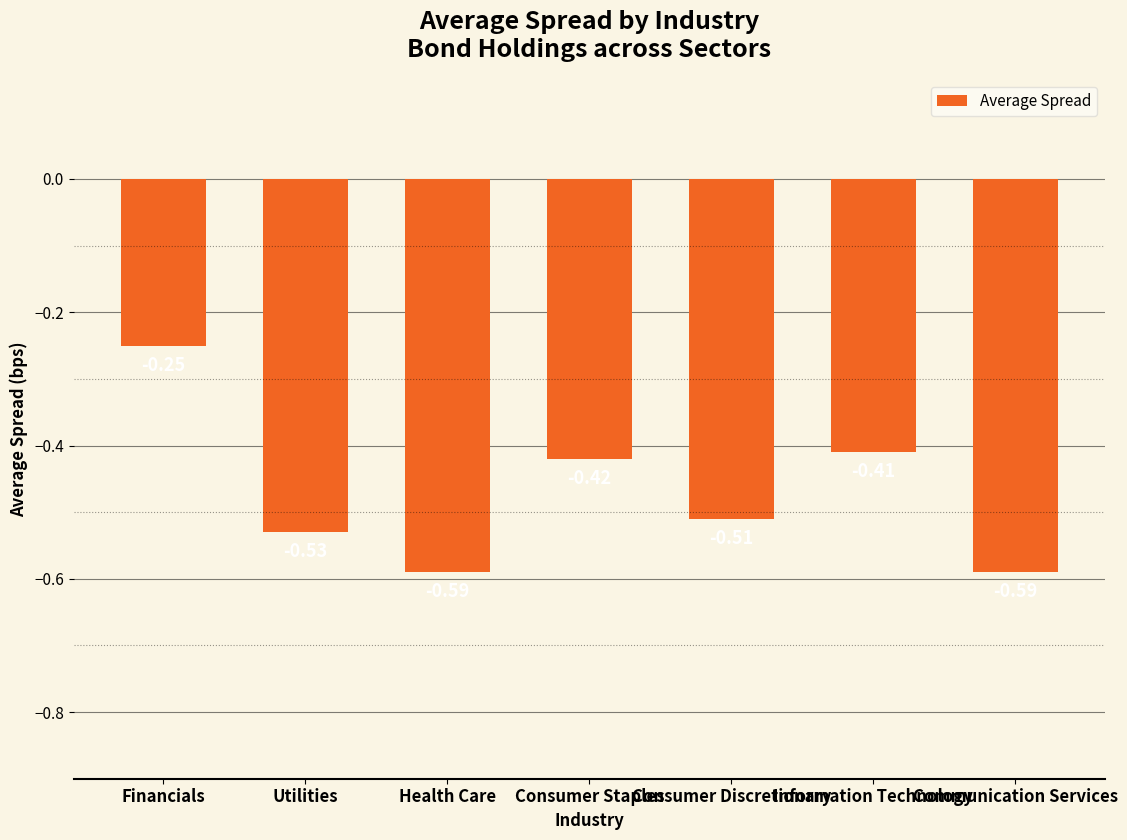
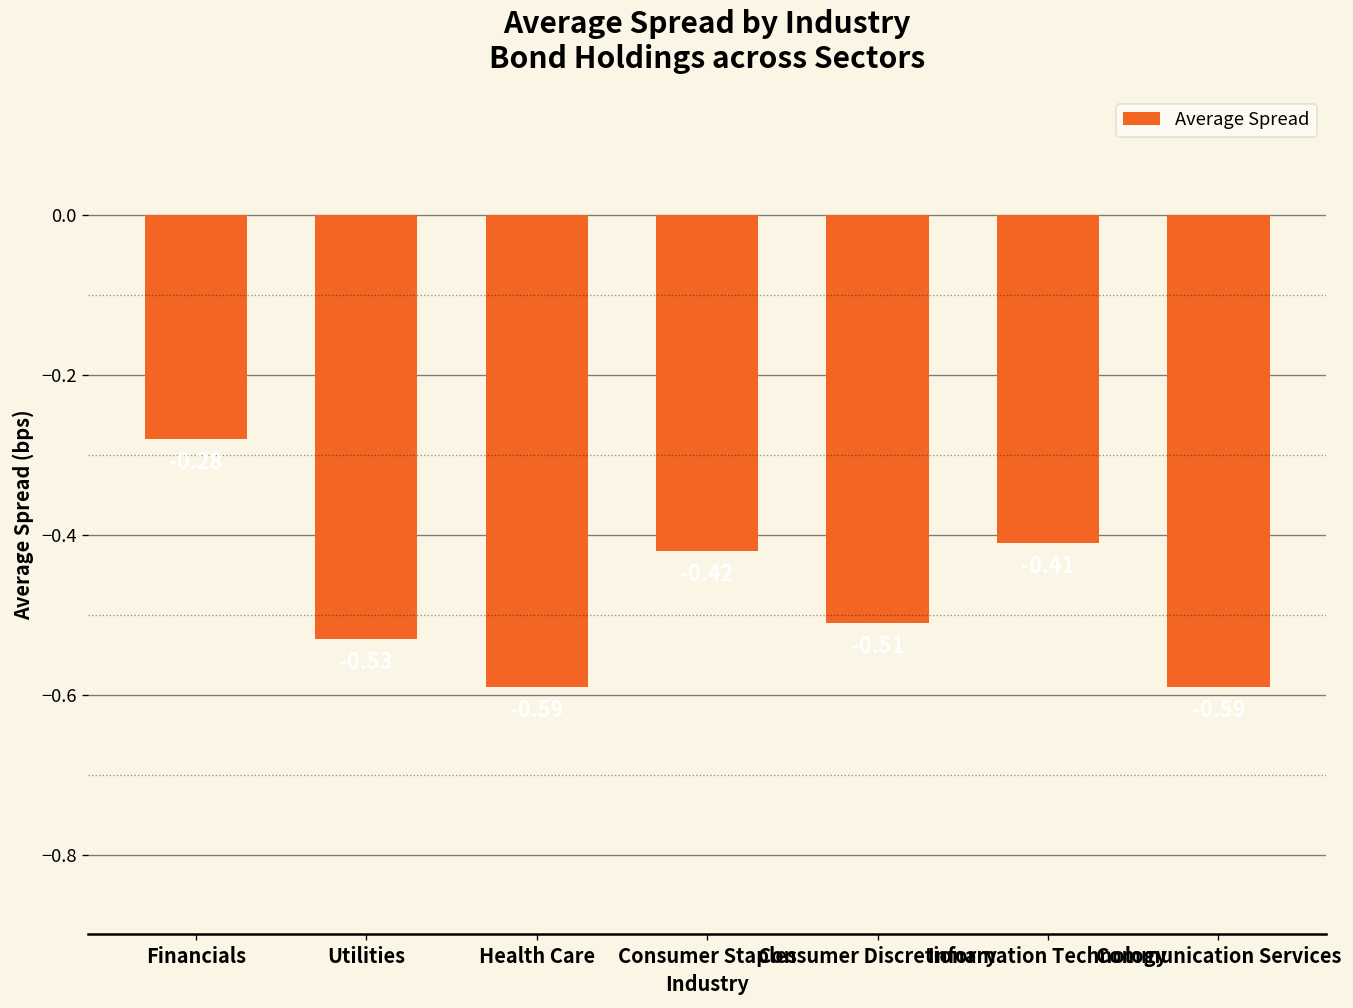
Financials: -0.25 -> -0.28
